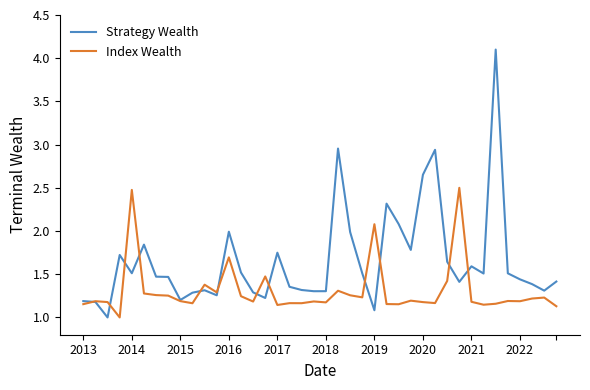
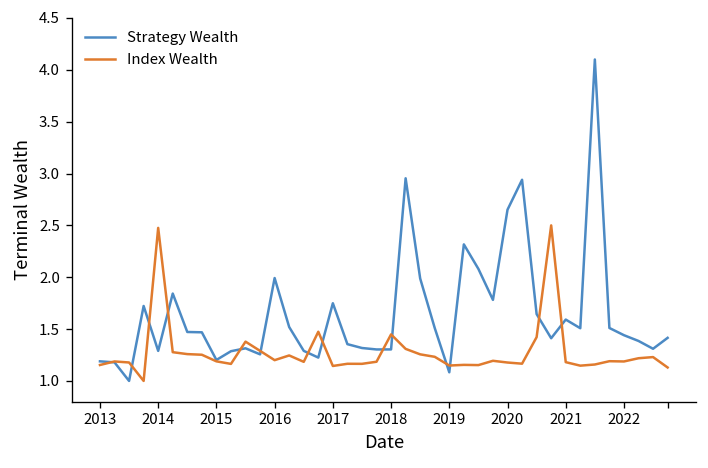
Strategy Wealth, 2014: 1.5 -> 1.3
Index Wealth, 2016: 1.7 -> 1.2
Index Wealth, 2018: 1.2 -> 1.4
Index Wealth, 2019: 2.1 -> 1.1
